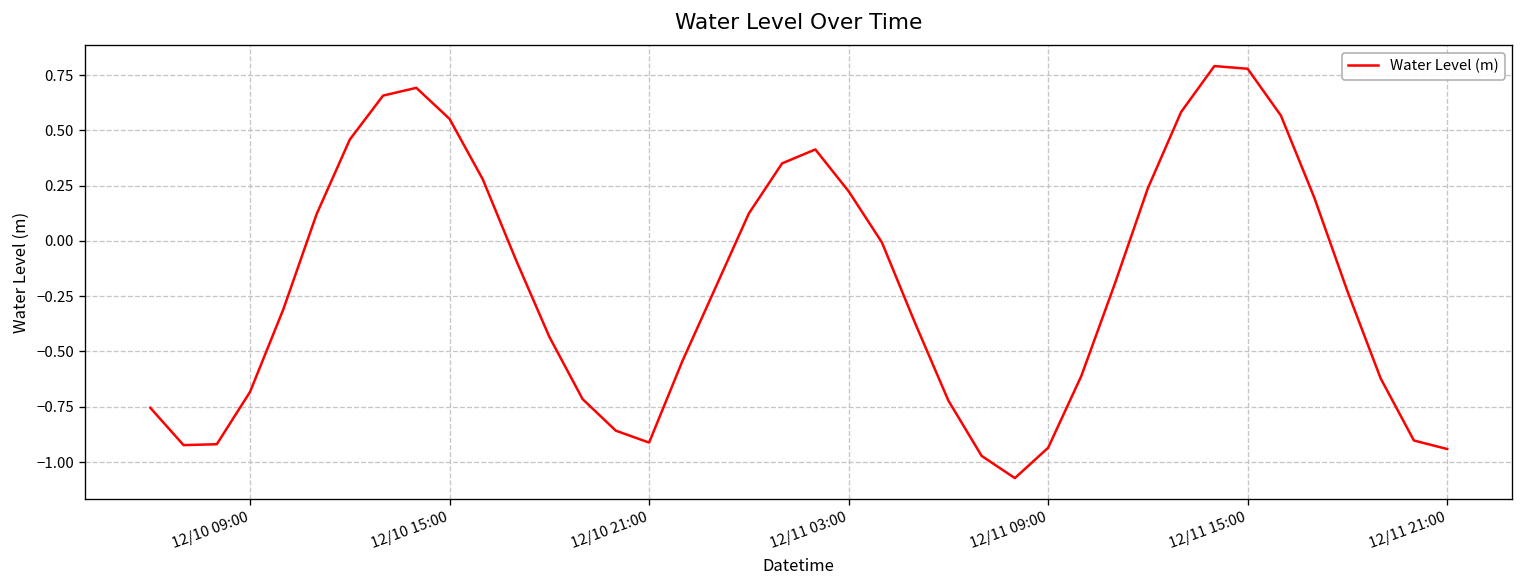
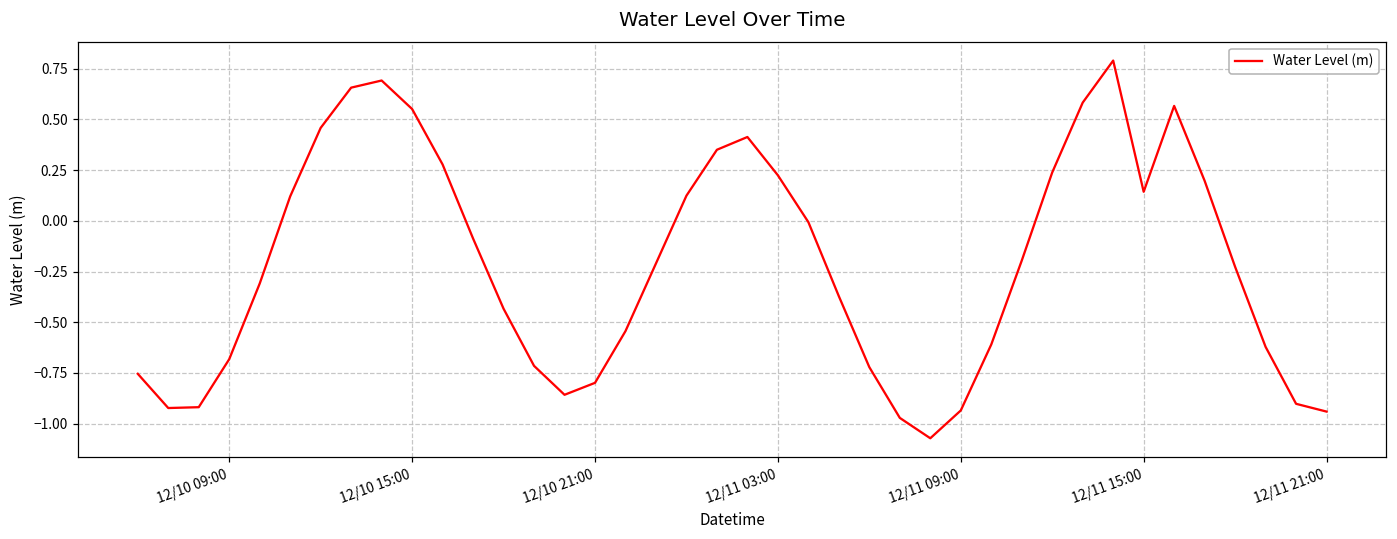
12/10 21:00: -0.91 -> -0.80
12/11 15:00: 0.78 -> 0.14
